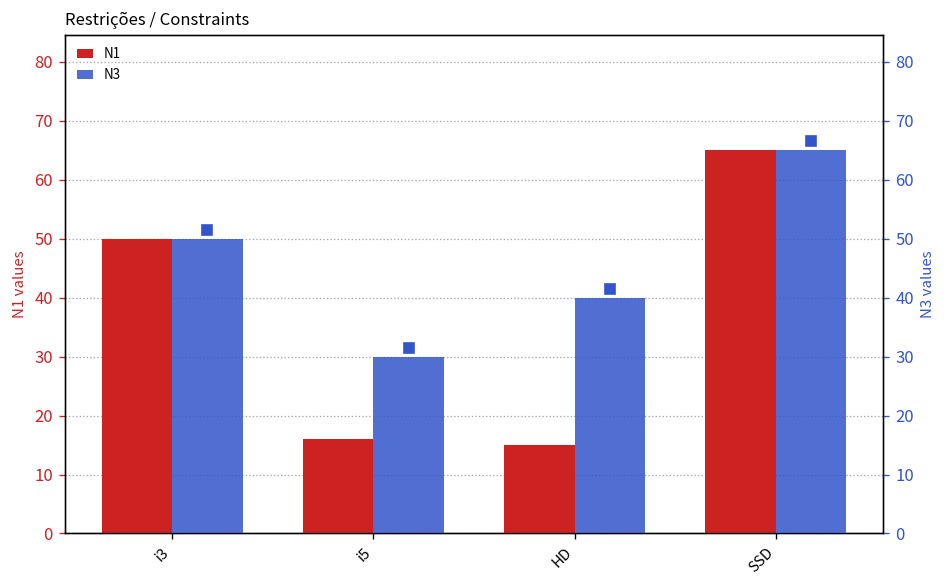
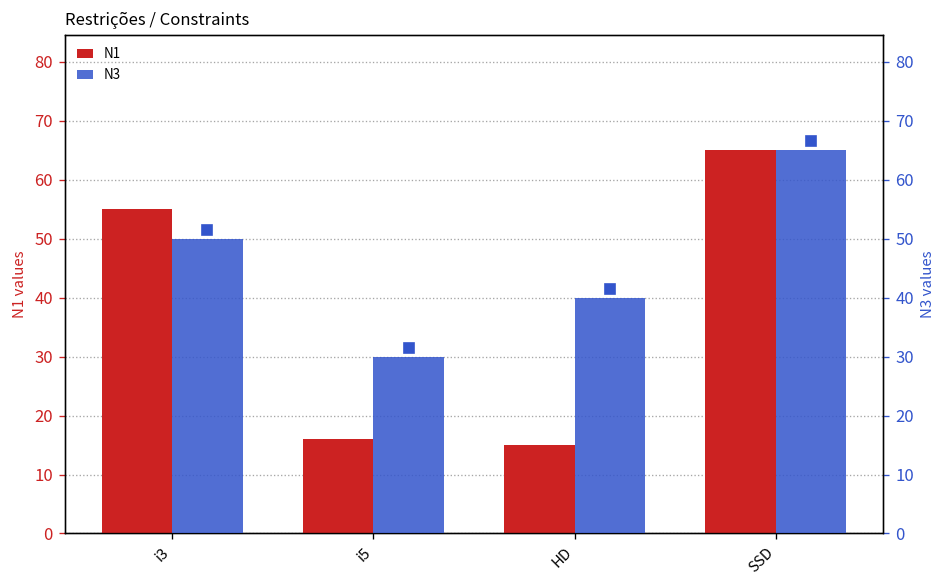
N1, i3: 50 -> 55
